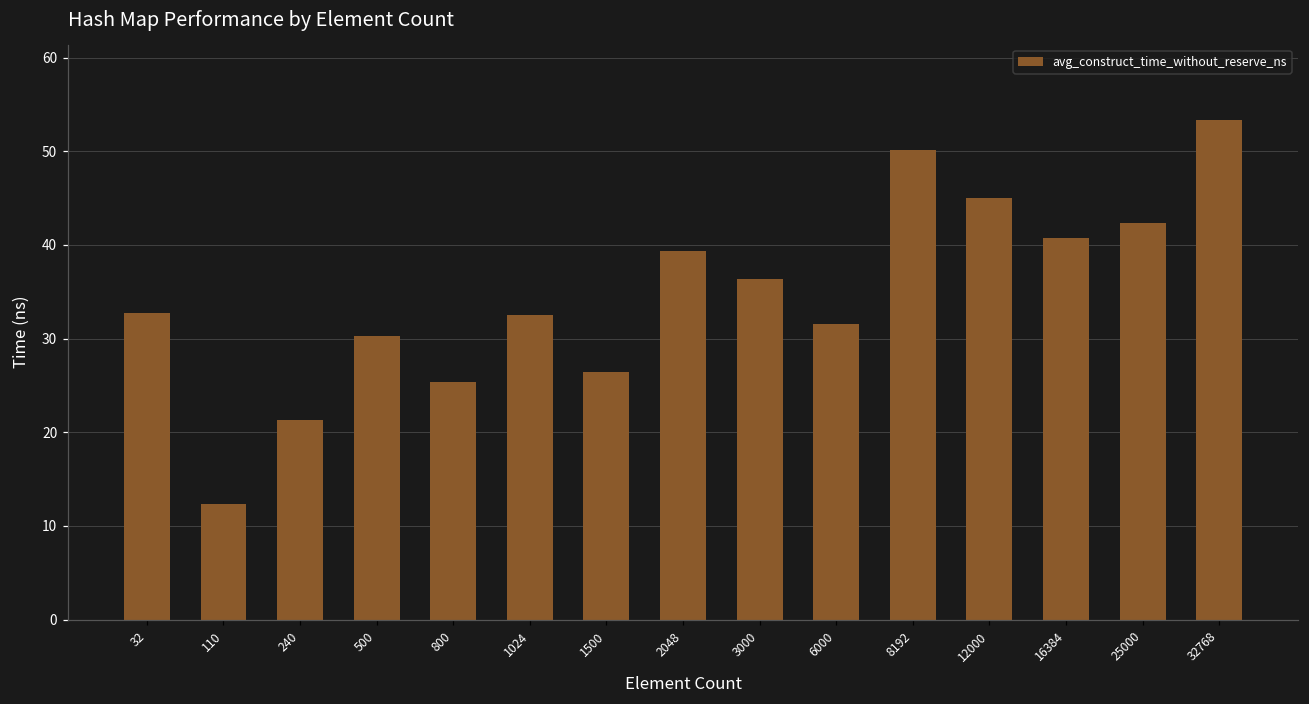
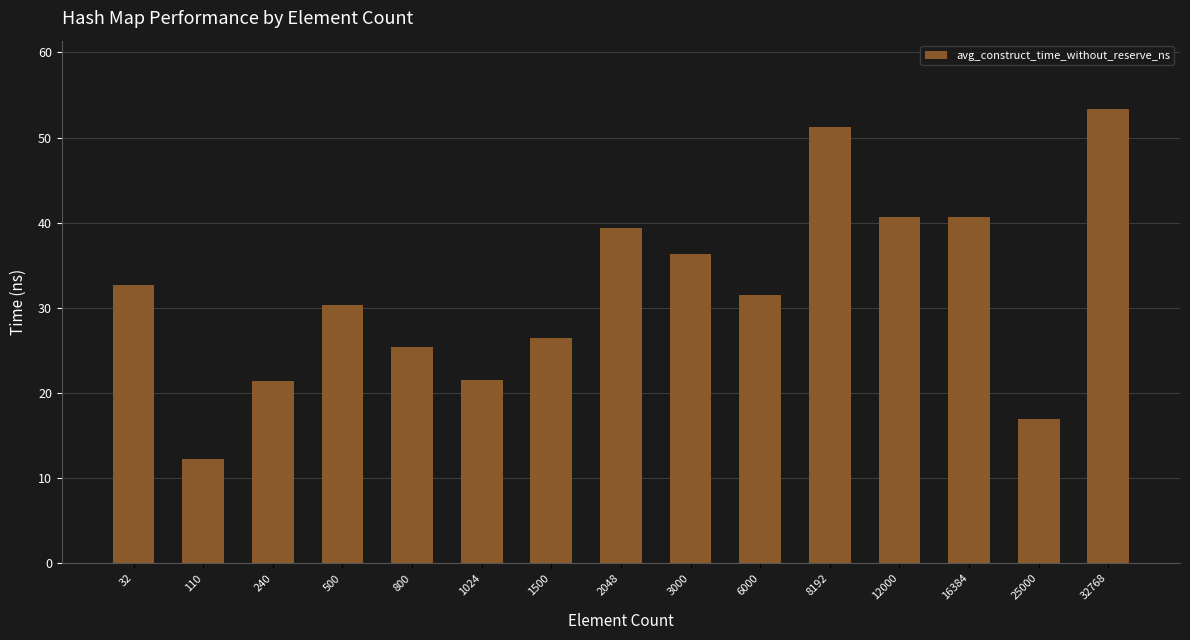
1024: 33 -> 22
8192: 50 -> 51
12000: 45 -> 41
25000: 42 -> 17
